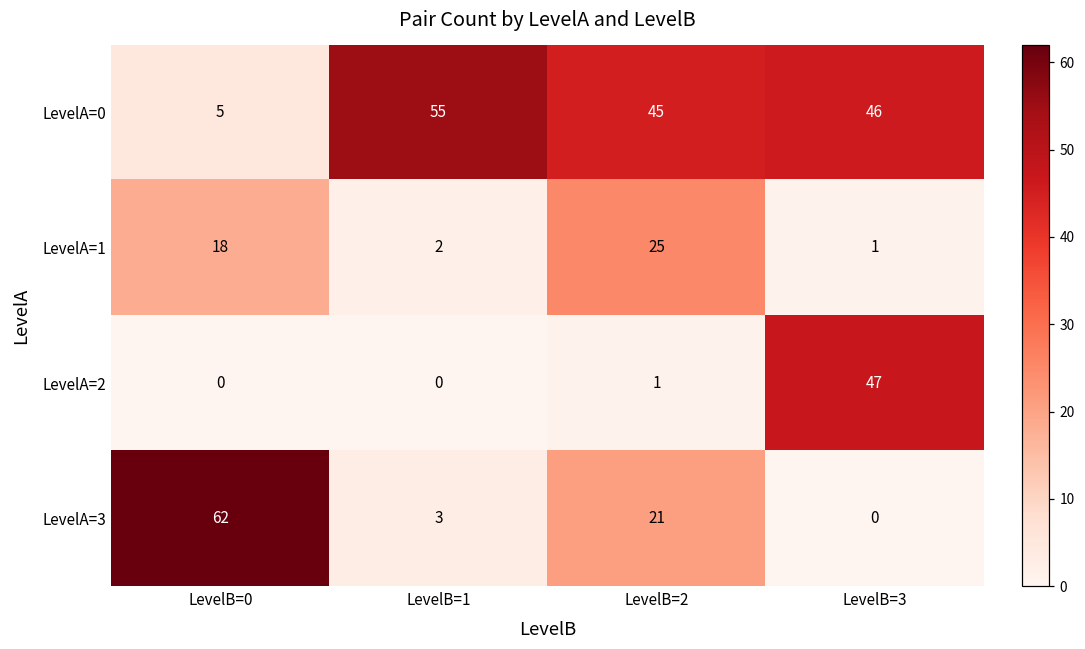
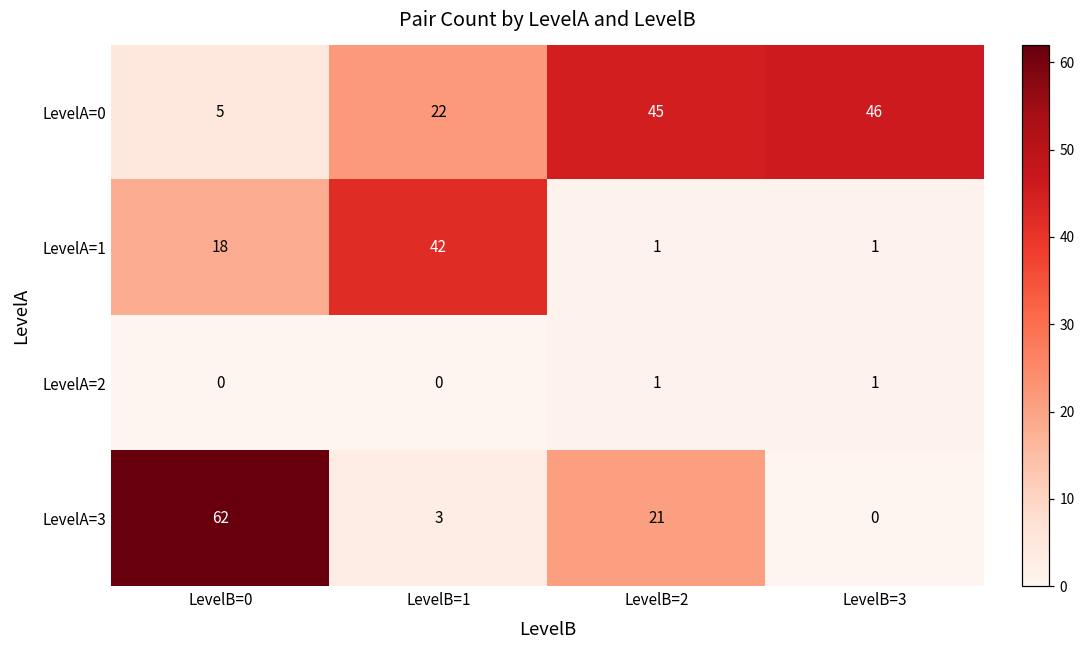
LevelA=0, LevelB=1: 55 -> 22
LevelA=1, LevelB=1: 2 -> 42
LevelA=1, LevelB=2: 25 -> 1
LevelA=2, LevelB=3: 47 -> 1
